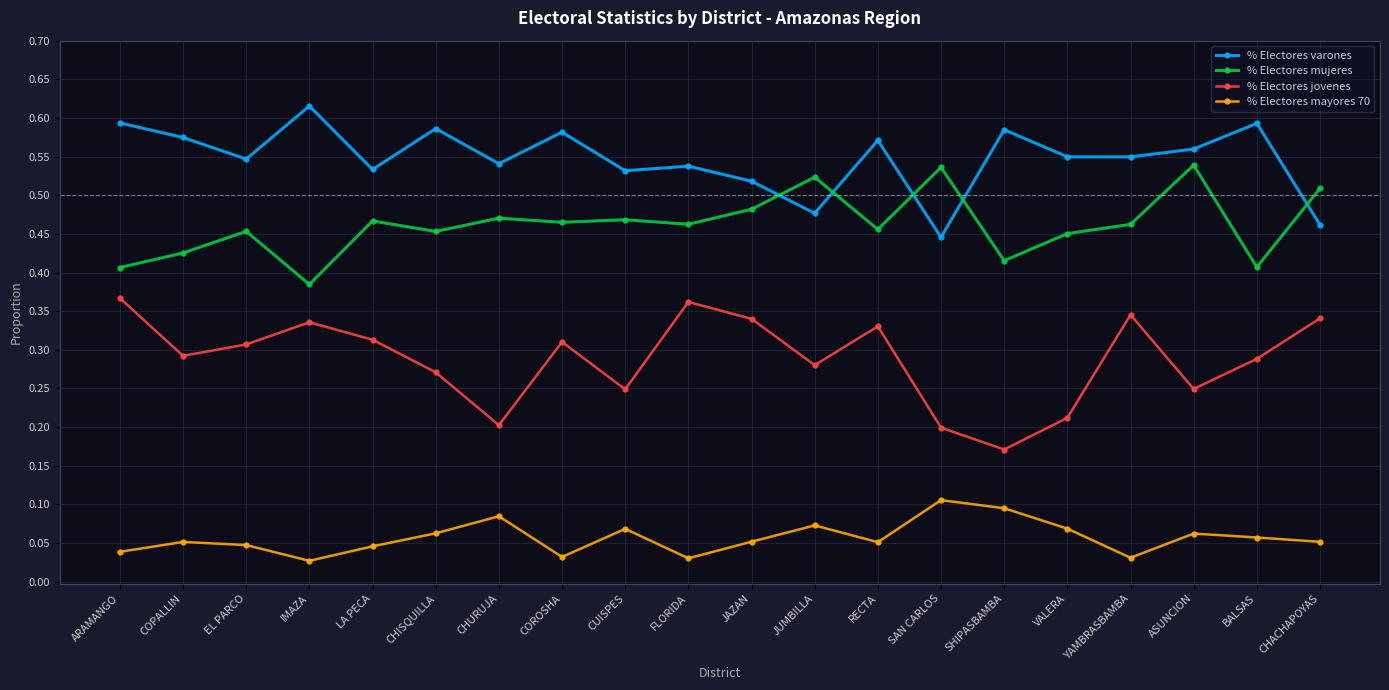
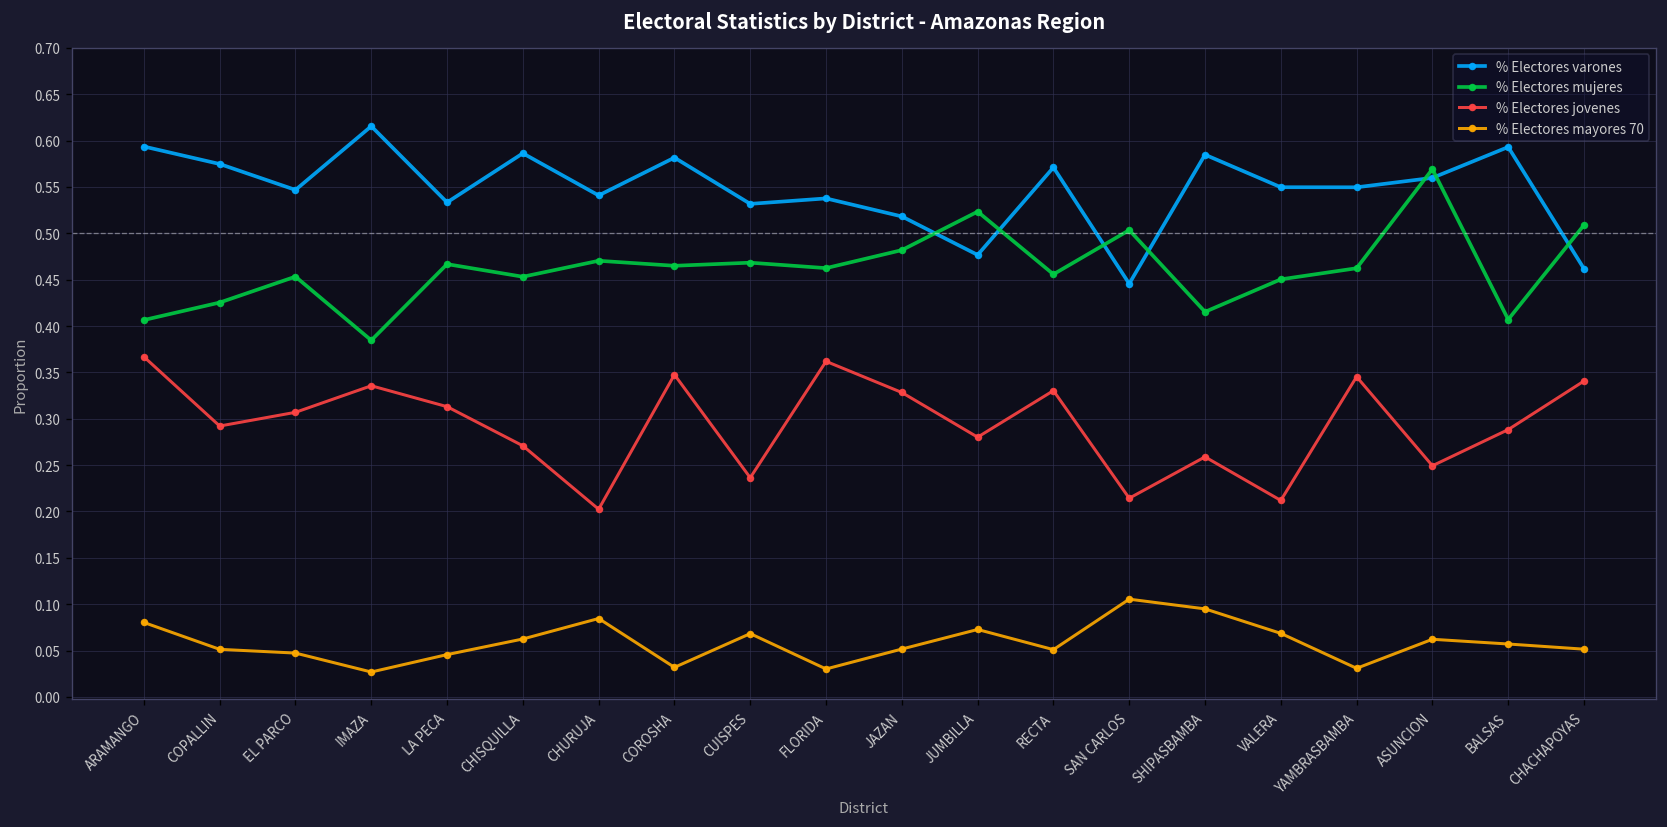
% Electores mayores 70, ARAMANGO: 0.04 -> 0.08
% Electores jovenes, COROSHA: 0.31 -> 0.35
% Electores jovenes, CUISPES: 0.25 -> 0.24
% Electores jovenes, JAZAN: 0.34 -> 0.33
% Electores mujeres, SAN CARLOS: 0.54 -> 0.50
% Electores jovenes, SAN CARLOS: 0.20 -> 0.21
% Electores jovenes, SHIPASBAMBA: 0.17 -> 0.26
% Electores mujeres, ASUNCION: 0.54 -> 0.57
